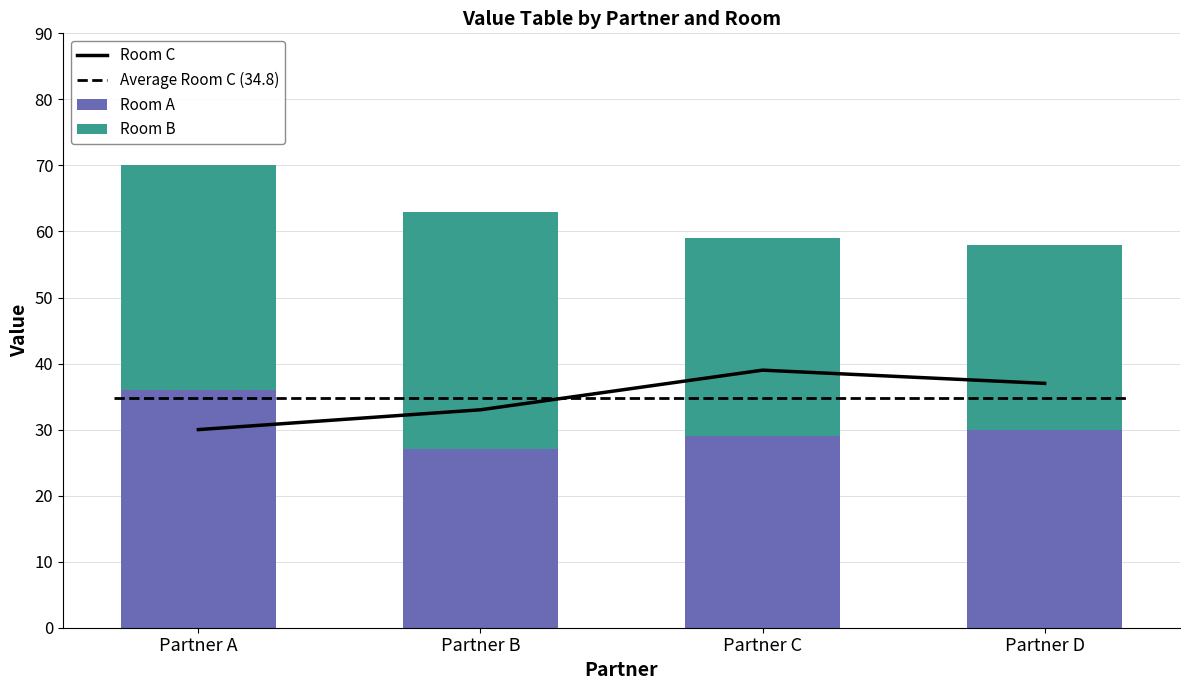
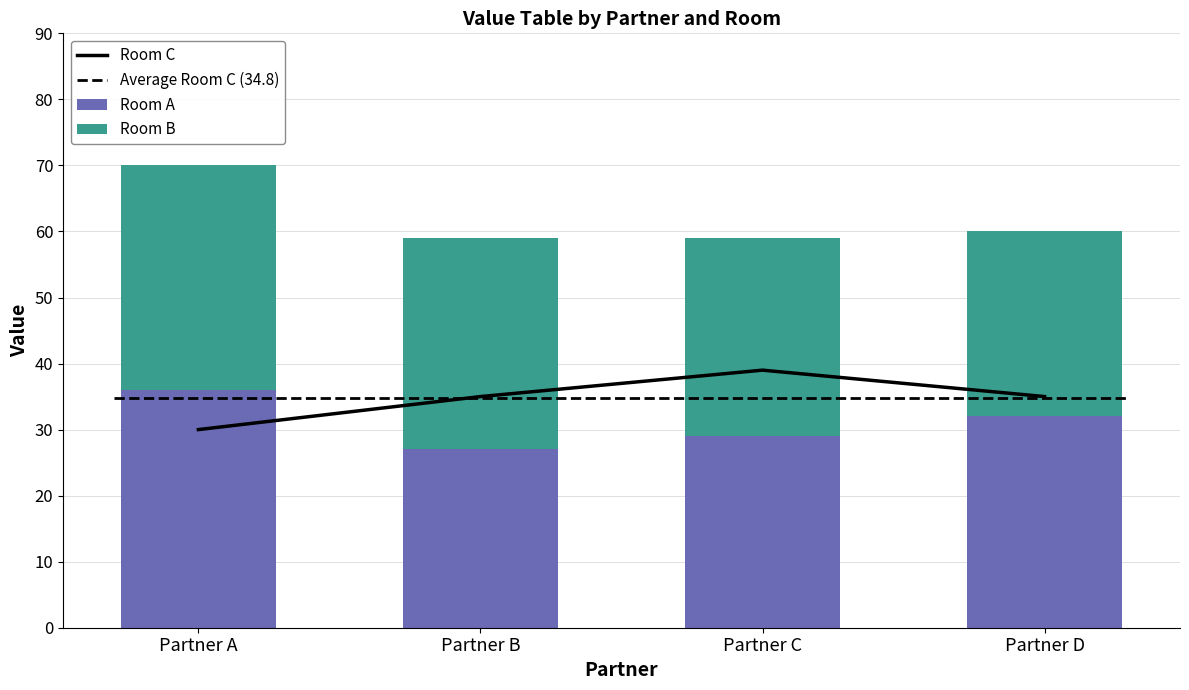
Room B, Partner B: 36 -> 32
Room C, Partner B: 33 -> 35
Room C, Partner D: 37 -> 35
Room A, Partner D: 30 -> 32
